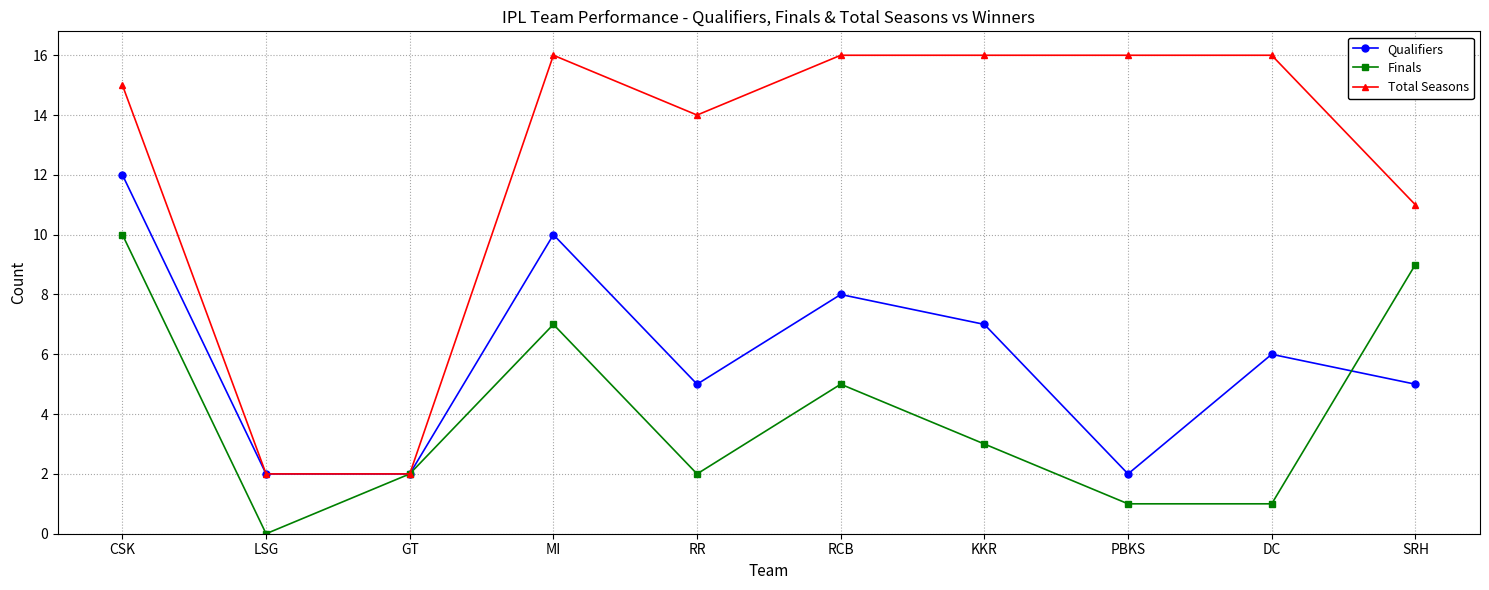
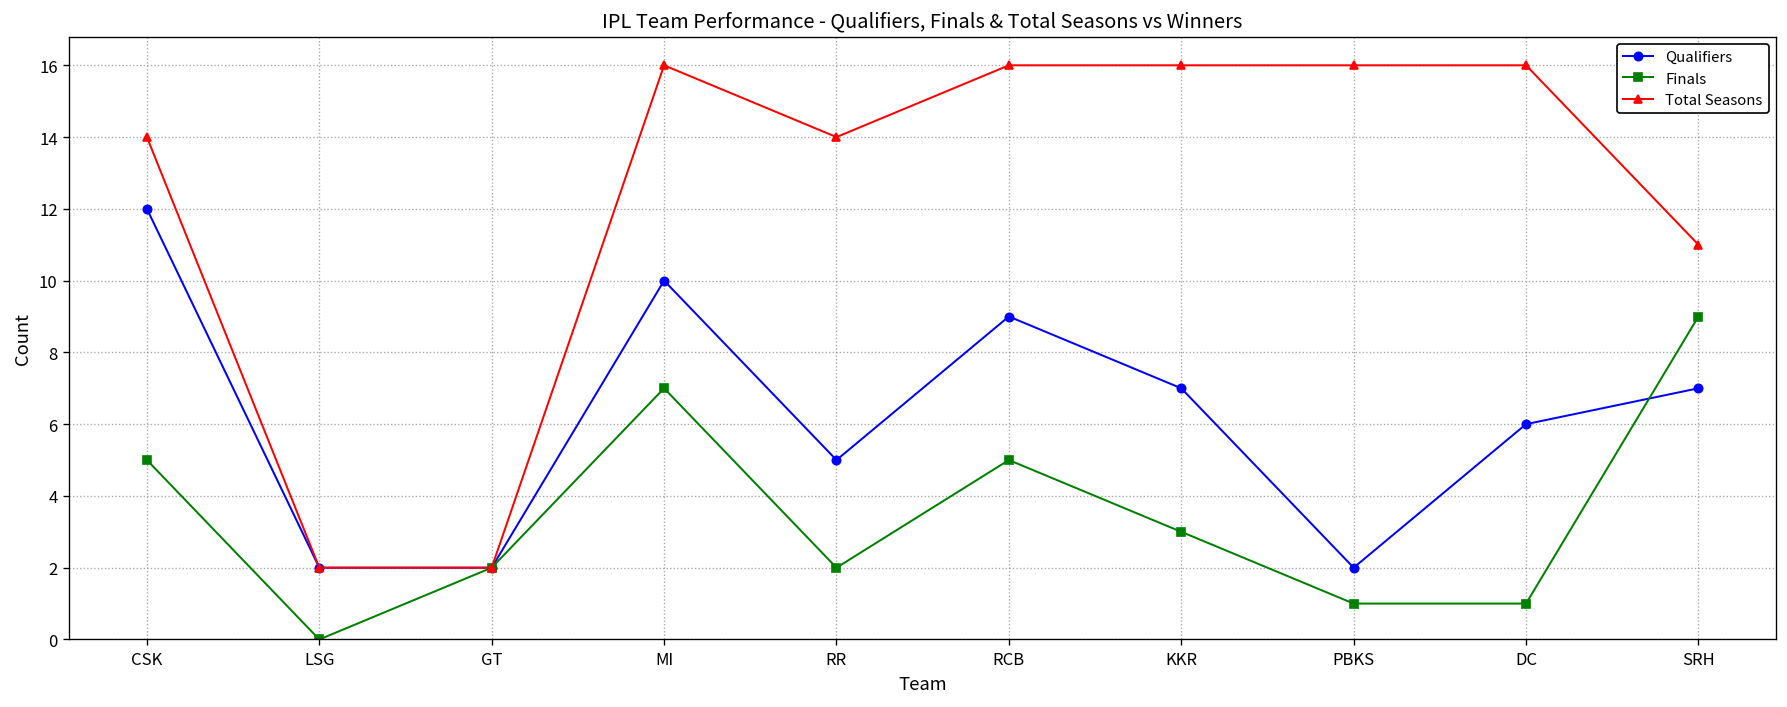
Finals, CSK: 10 -> 5
Total Seasons, CSK: 15 -> 14
Qualifiers, RCB: 8 -> 9
Qualifiers, SRH: 5 -> 7
